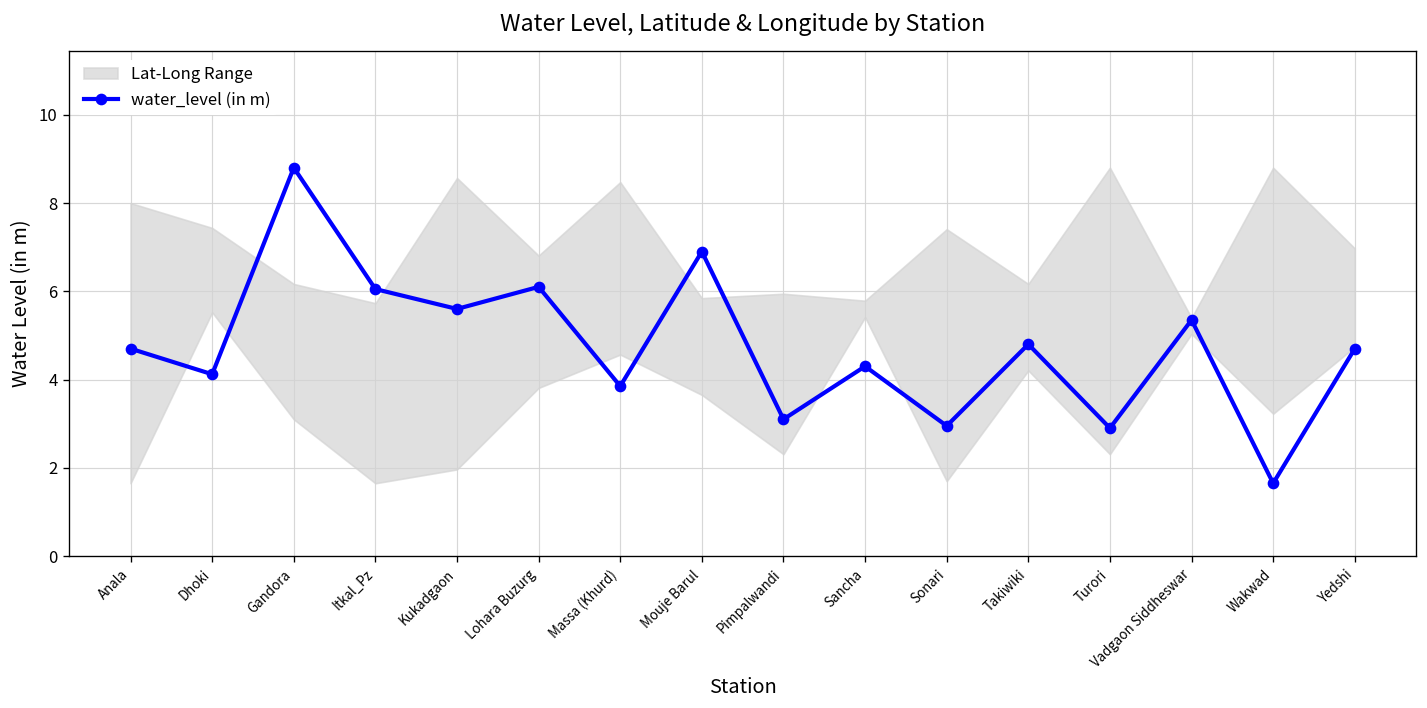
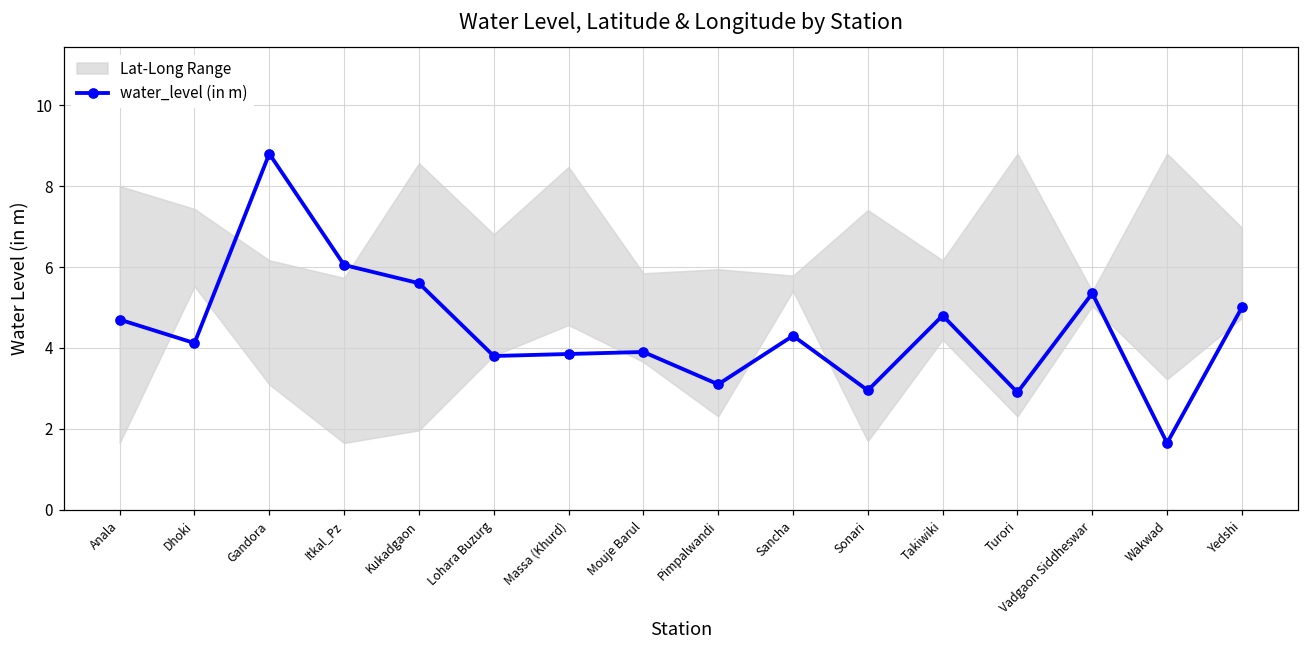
water_level (in m), Lohara Buzurg: 6.1 -> 3.8
water_level (in m), Mouje Barul: 6.9 -> 3.9
water_level (in m), Yedshi: 4.7 -> 5.0
